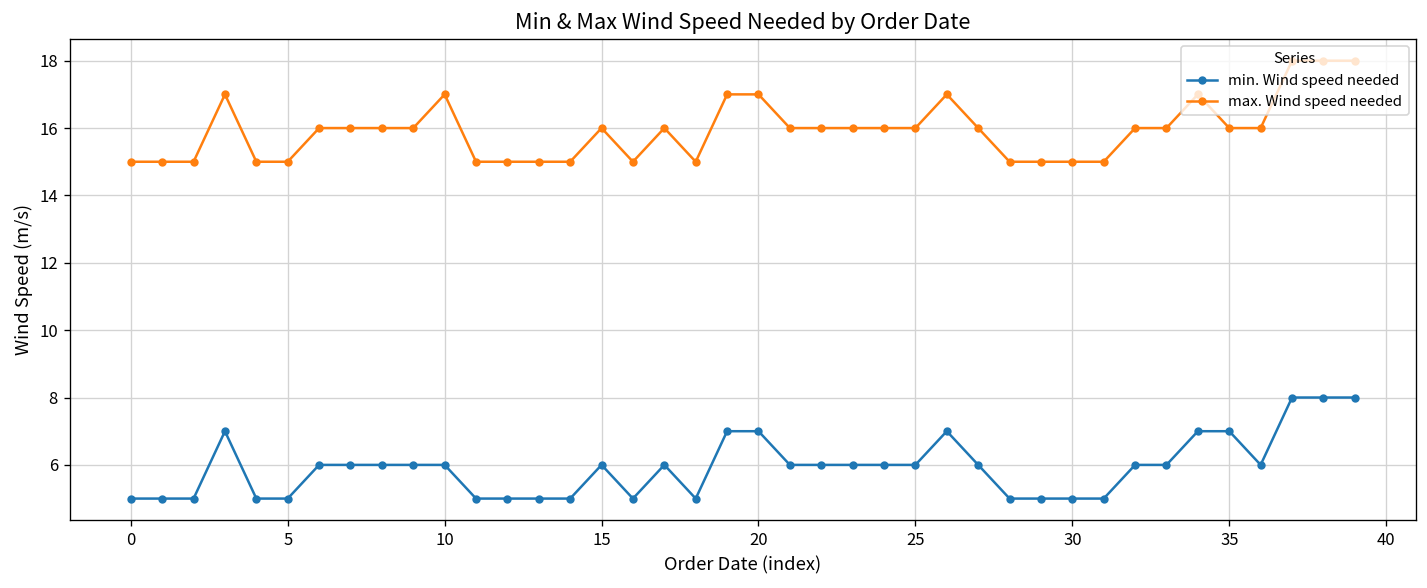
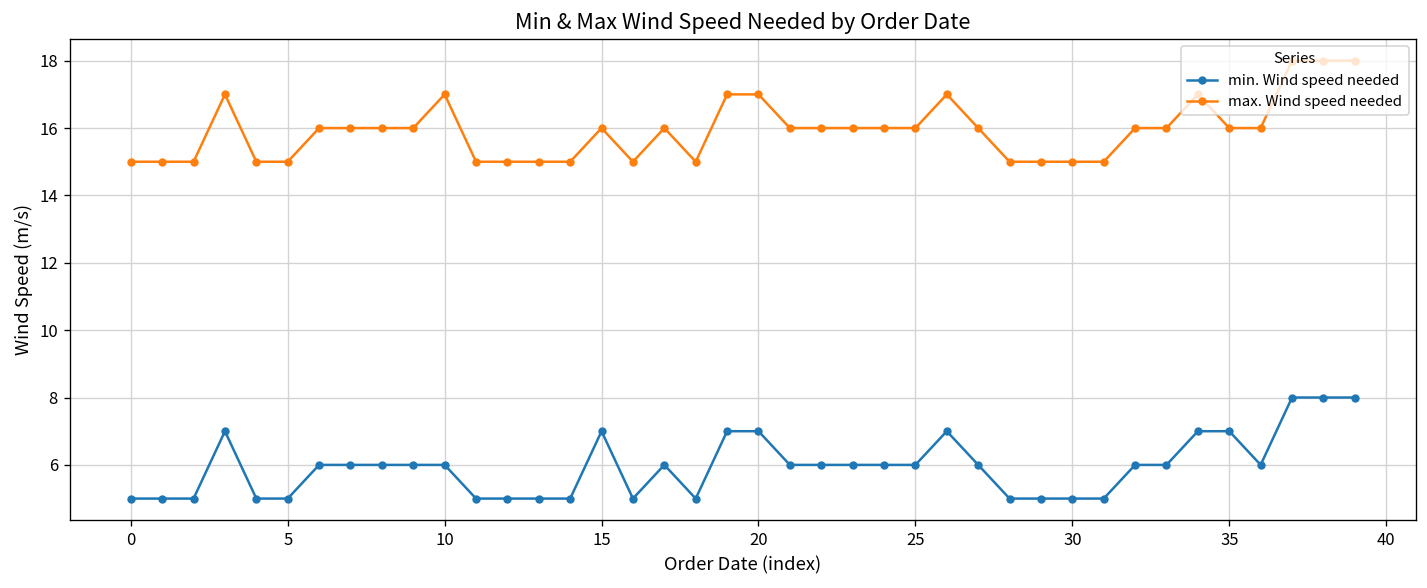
min. Wind speed needed, 15: 6 -> 7
